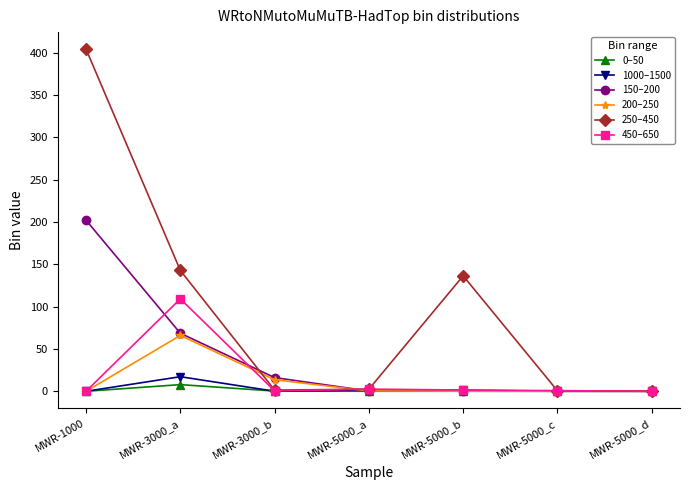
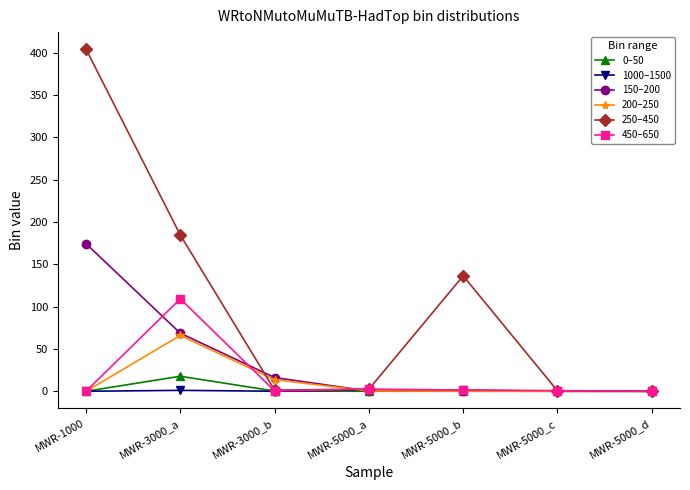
150–200, MWR-1000: 200 -> 170
0–50, MWR-3000_a: 10 -> 20
1000–1500, MWR-3000_a: 20 -> 0
250–450, MWR-3000_a: 140 -> 180
